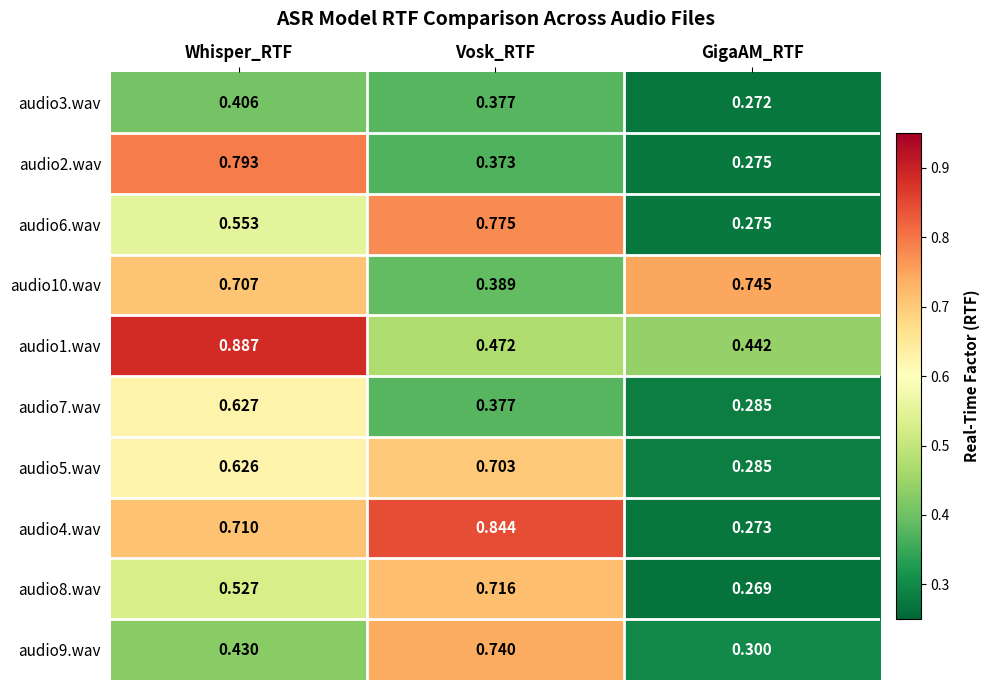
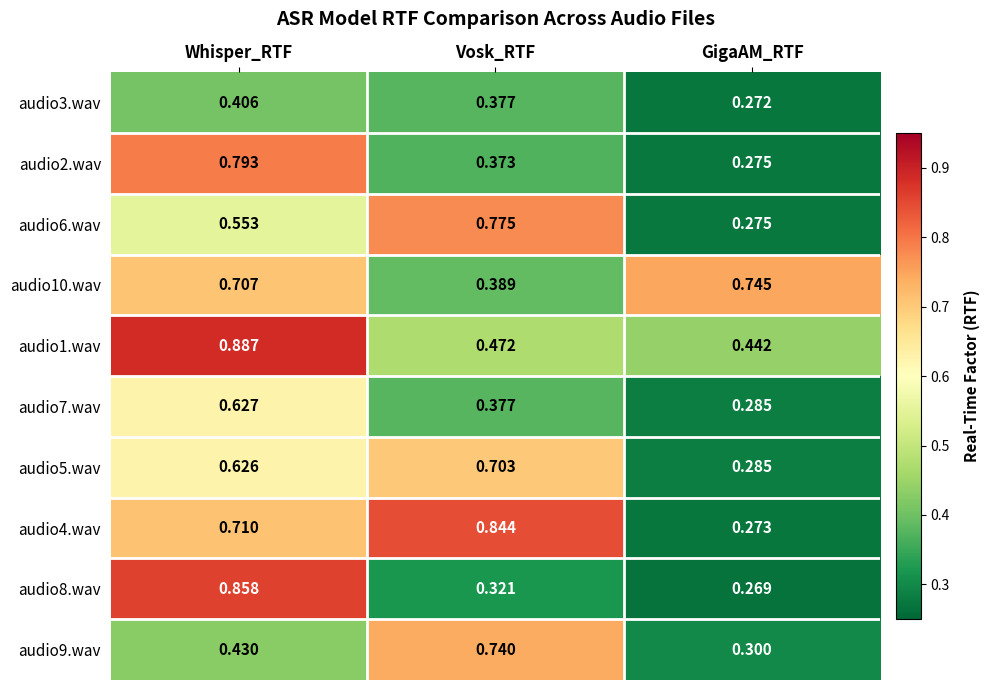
audio8.wav, Whisper_RTF: 0.527 -> 0.858
audio8.wav, Vosk_RTF: 0.716 -> 0.321
